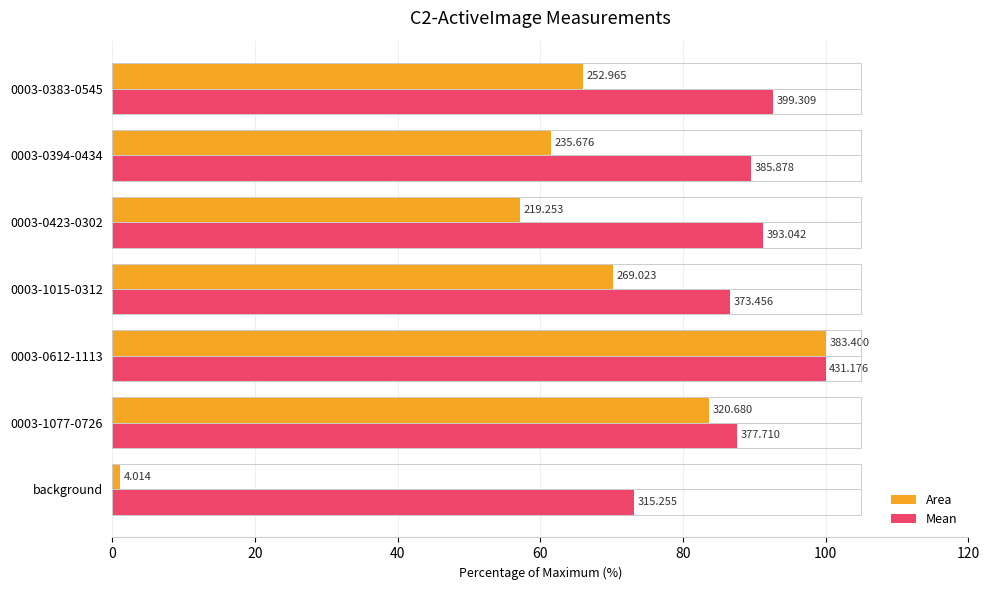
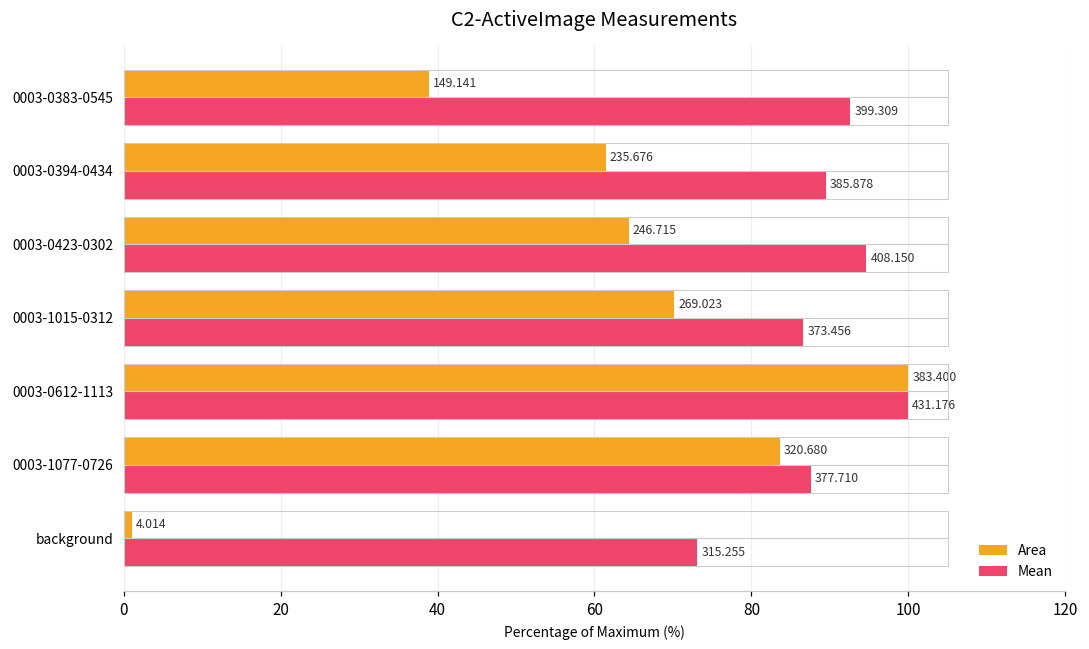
Area, 0003-0383-0545: 252.965 -> 149.141
Area, 0003-0423-0302: 219.253 -> 246.715
Mean, 0003-0423-0302: 393.042 -> 408.150
